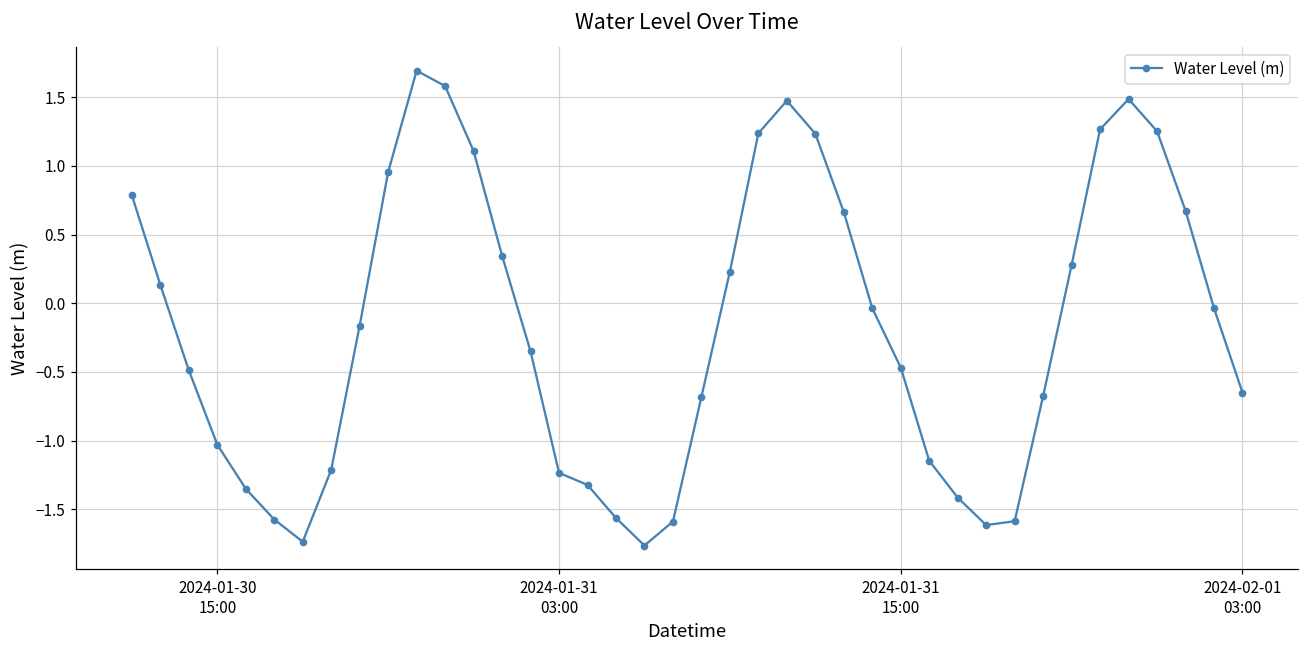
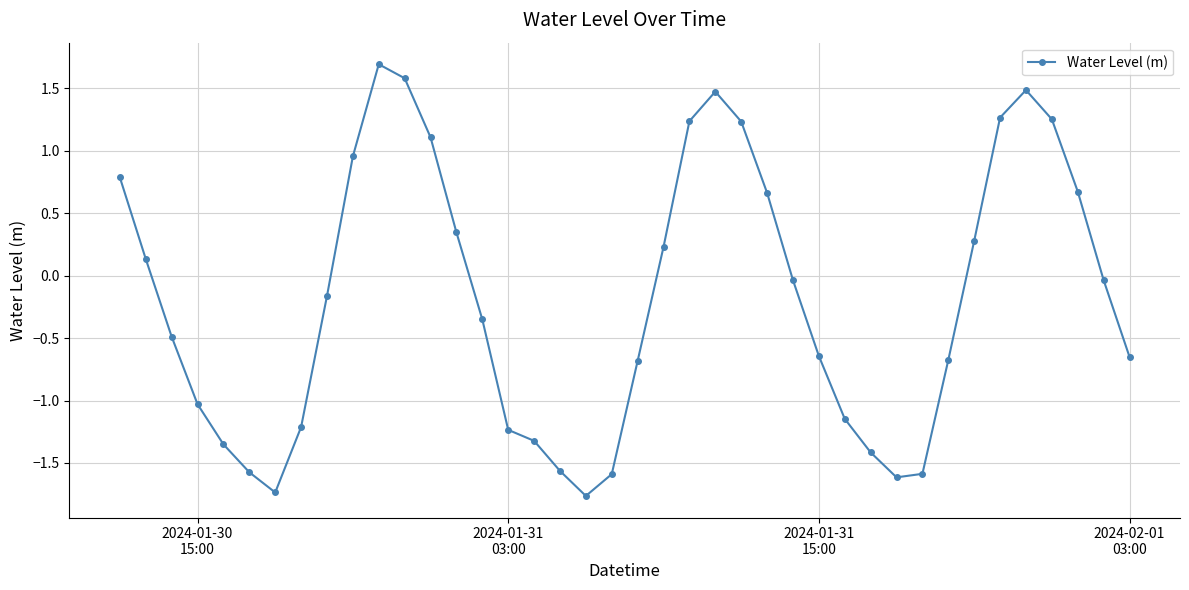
2024-01-31 15:00: -0.47 -> -0.64
